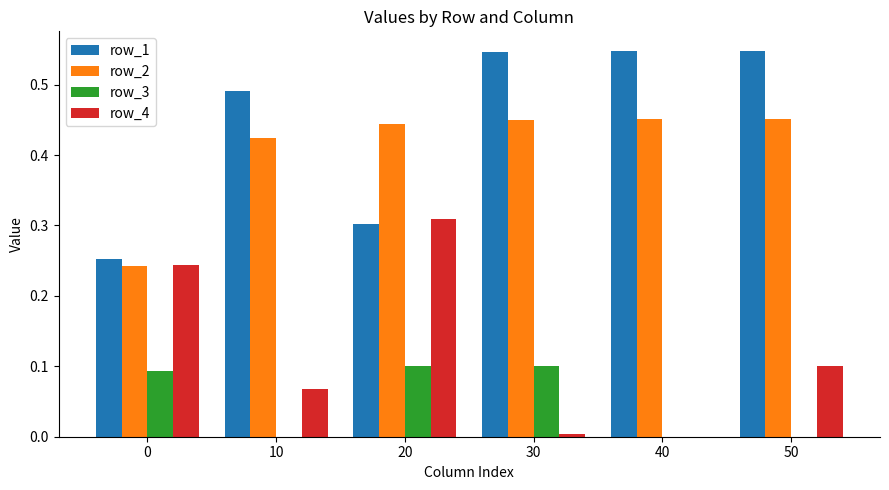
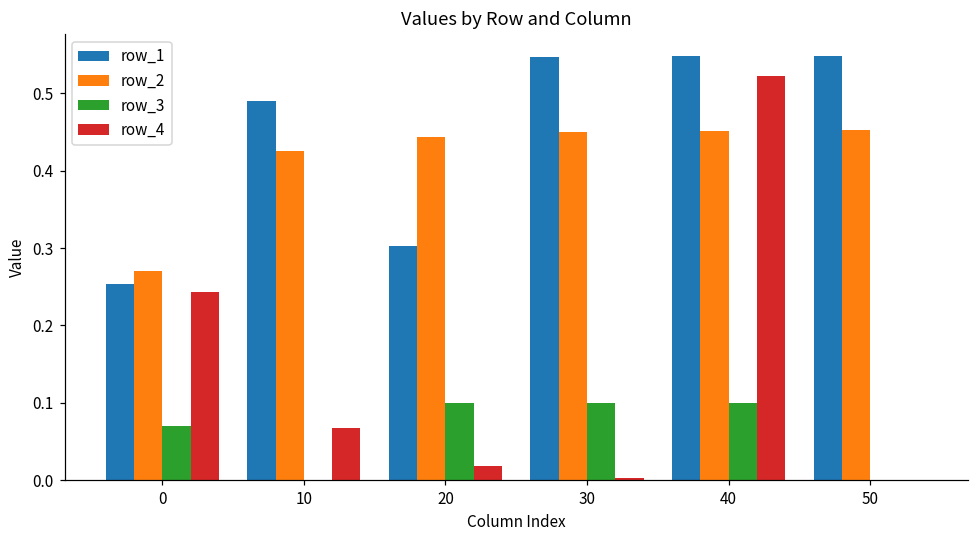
row_2, 0: 0.24 -> 0.27
row_3, 0: 0.09 -> 0.07
row_4, 20: 0.31 -> 0.02
row_3, 40: 0.0 -> 0.1
row_4, 40: 0.00 -> 0.52
row_4, 50: 0.1 -> 0.0
